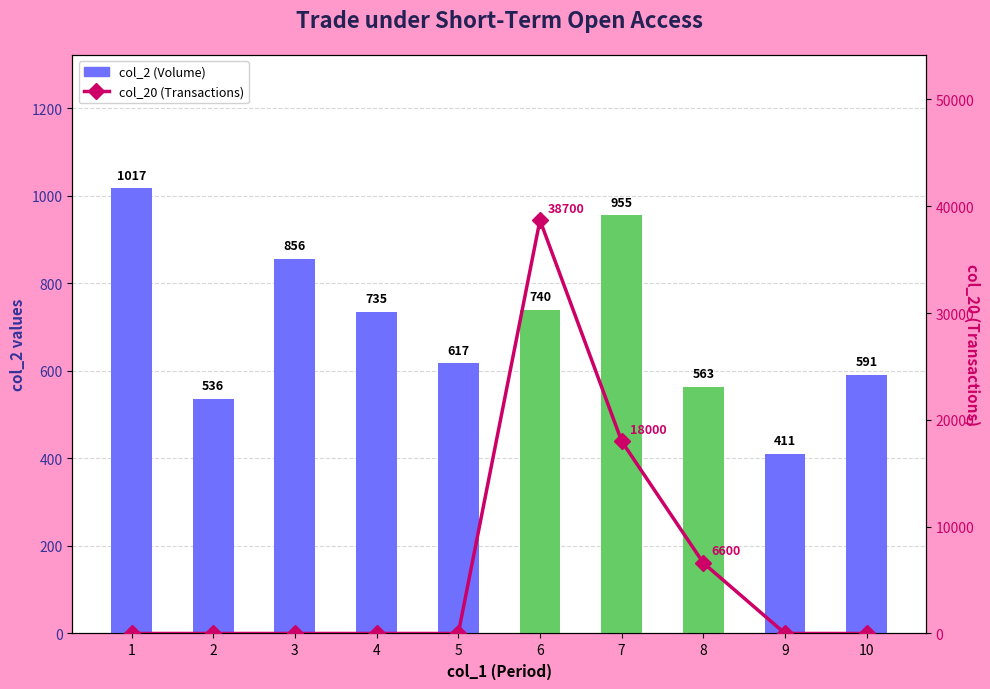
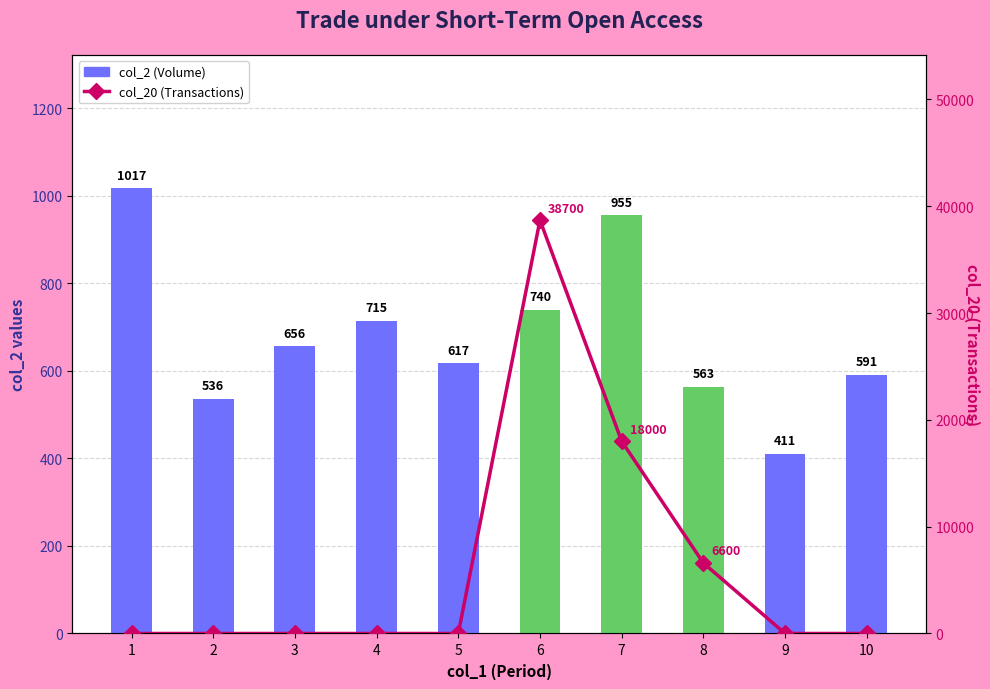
col_2 (Volume), 3: 856 -> 656
col_2 (Volume), 4: 735 -> 715
